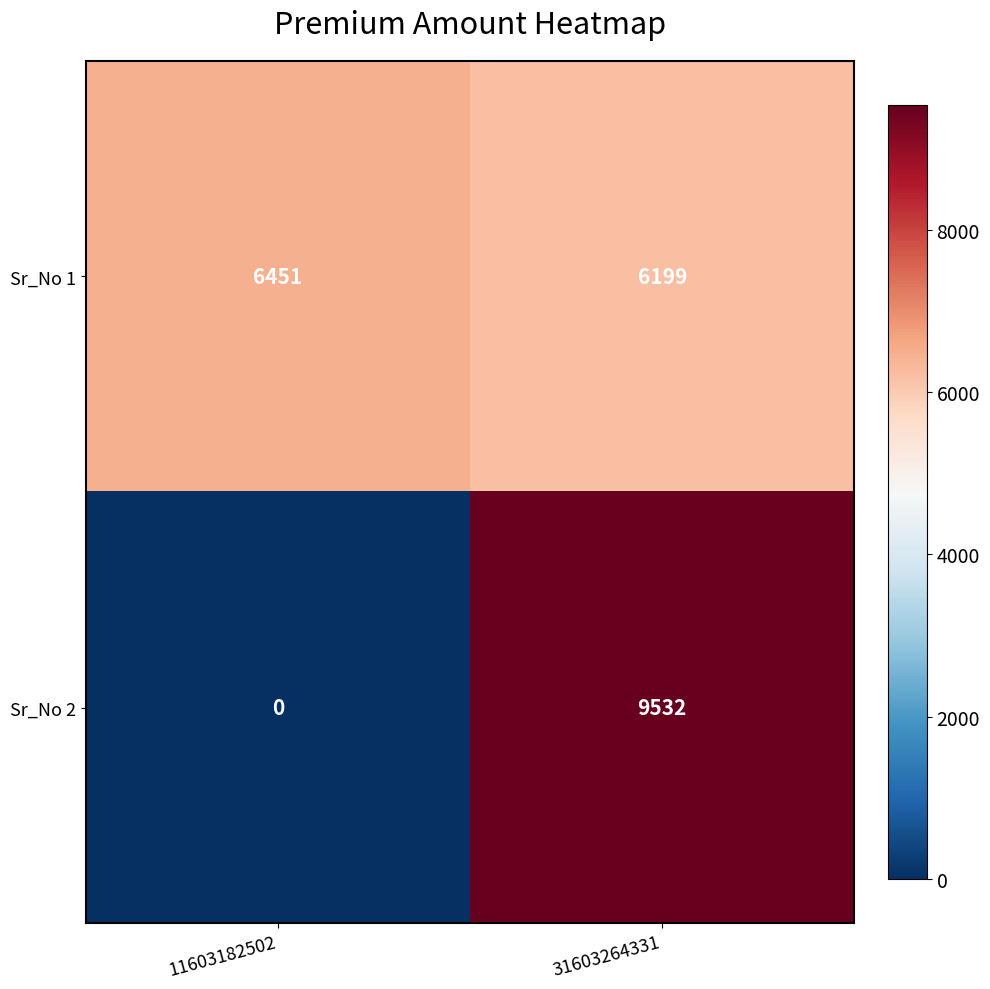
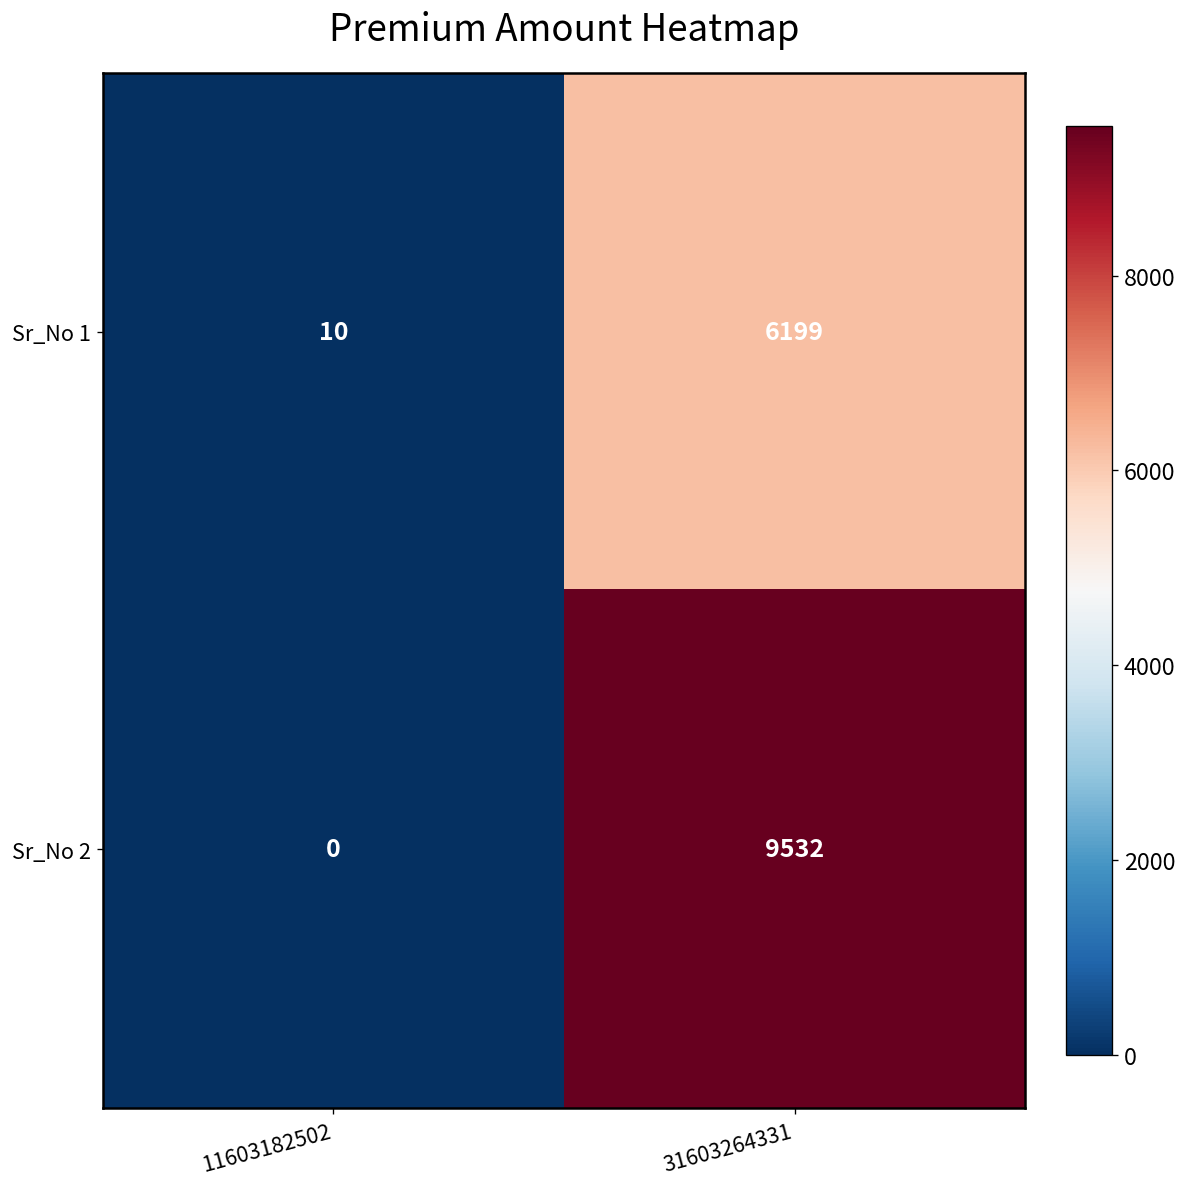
Sr_No 1, 11603182502: 6451 -> 10
